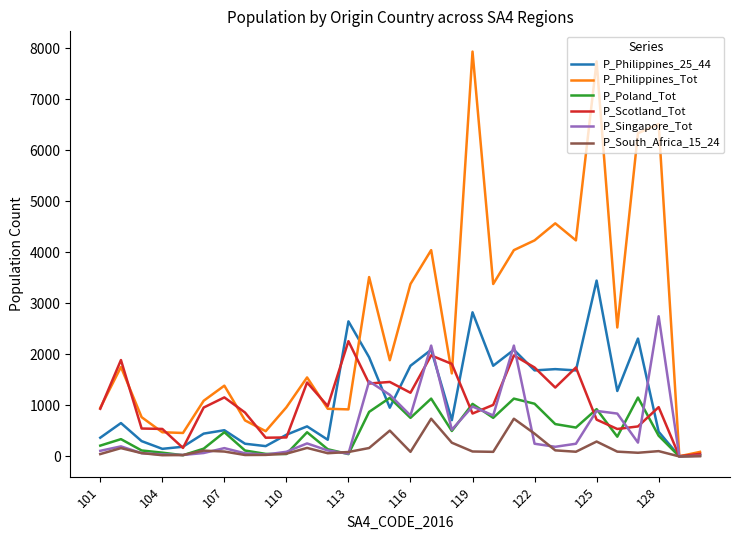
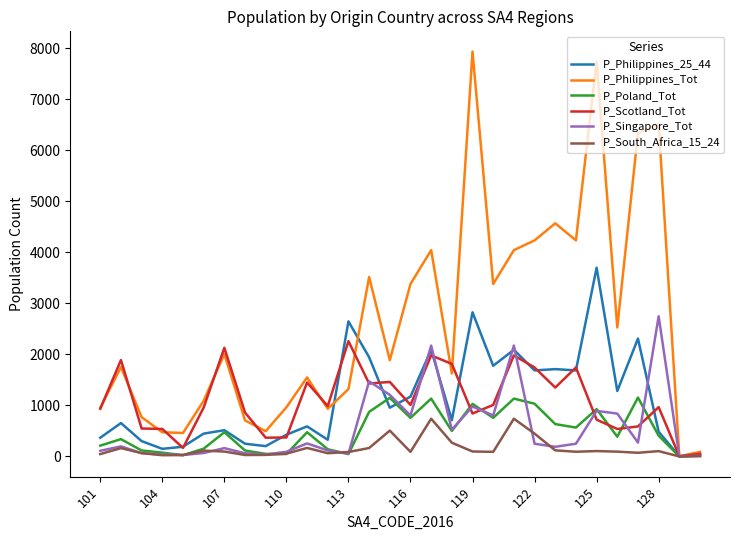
P_Philippines_Tot, 107: 1400 -> 2000
P_Scotland_Tot, 107: 1200 -> 2100
P_Philippines_Tot, 113: 900 -> 1300
P_Philippines_25_44, 116: 1800 -> 1200
P_Scotland_Tot, 116: 1200 -> 1000
P_Philippines_25_44, 125: 3400 -> 3700
P_South_Africa_15_24, 125: 300 -> 100
